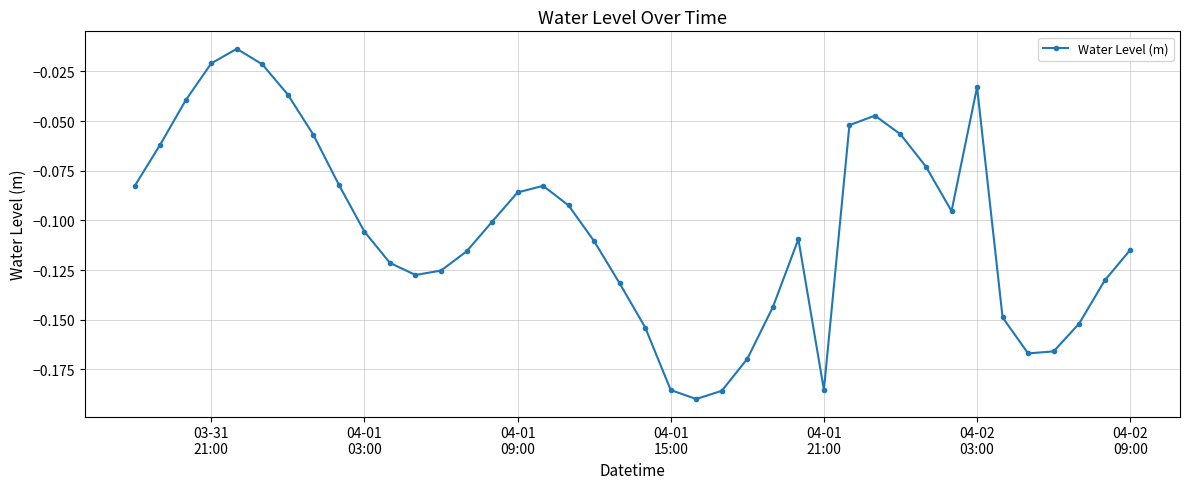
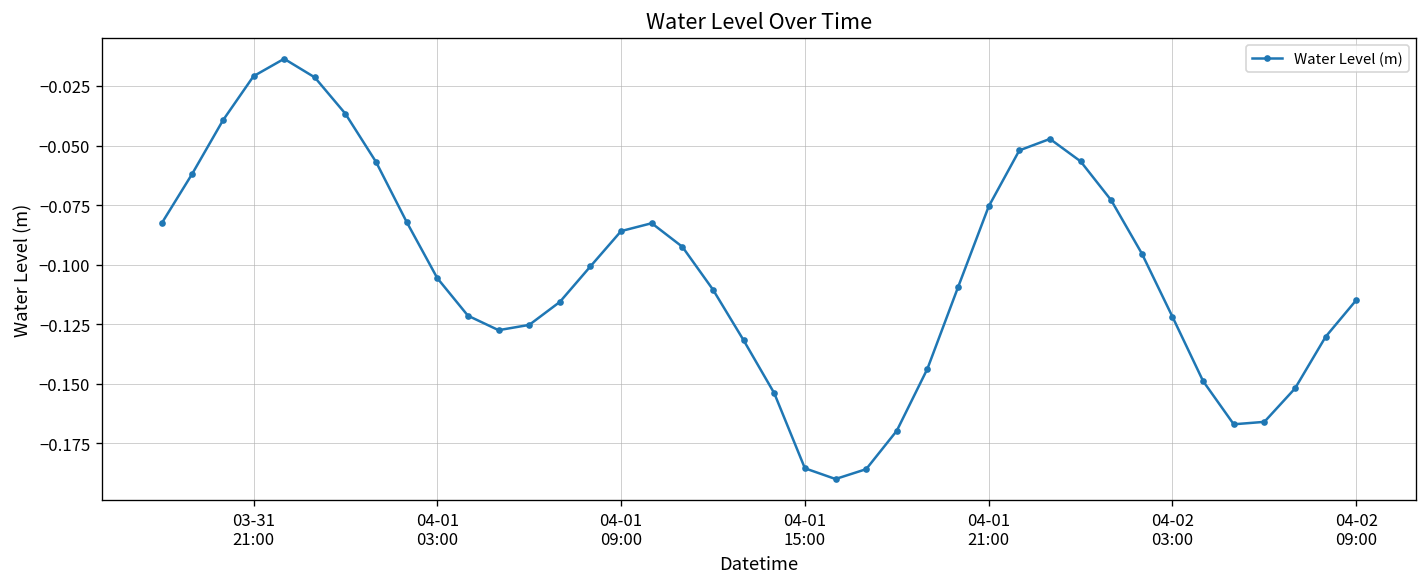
04-01 21:00: -0.185 -> -0.076
04-02 03:00: -0.033 -> -0.122
